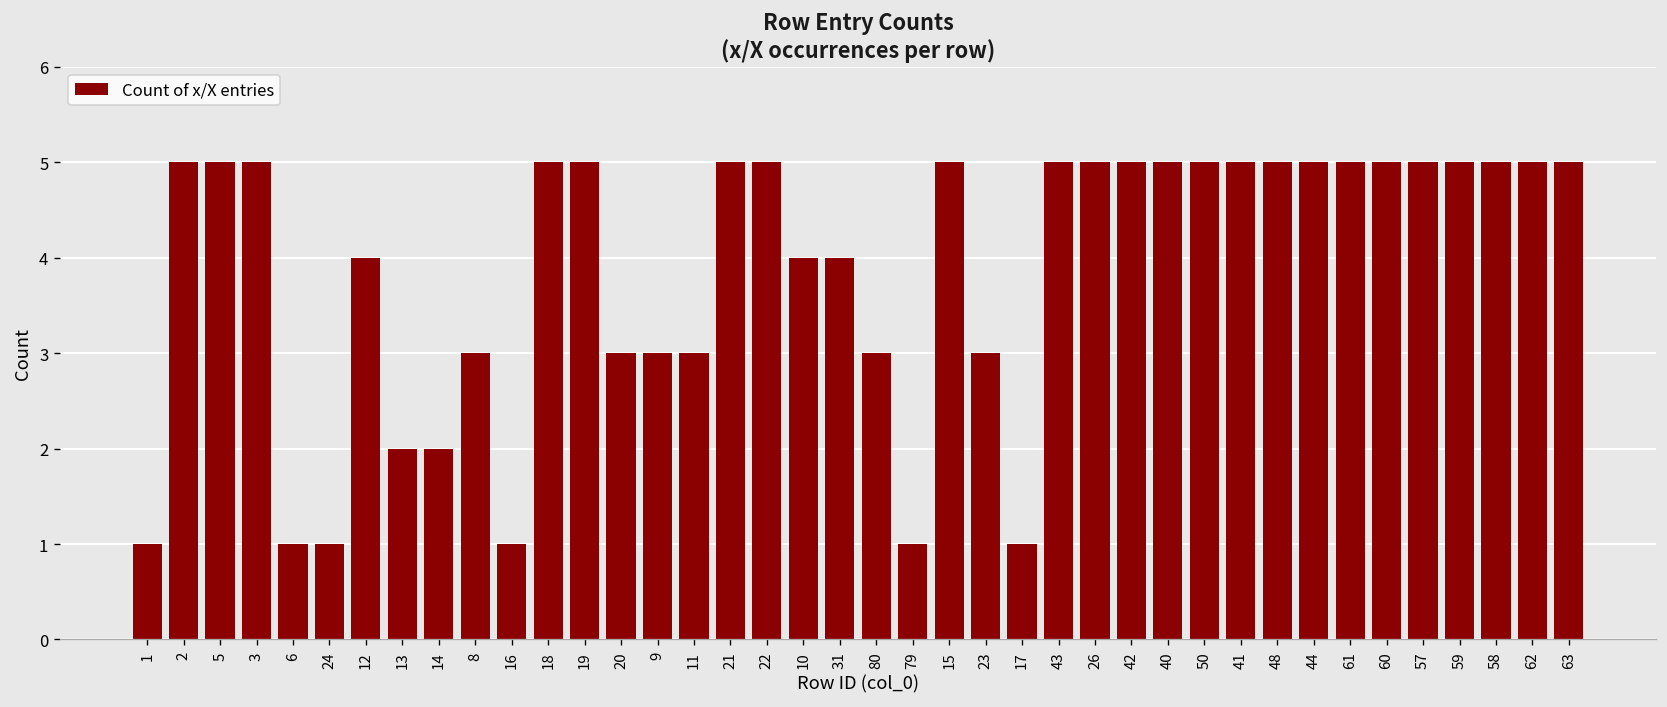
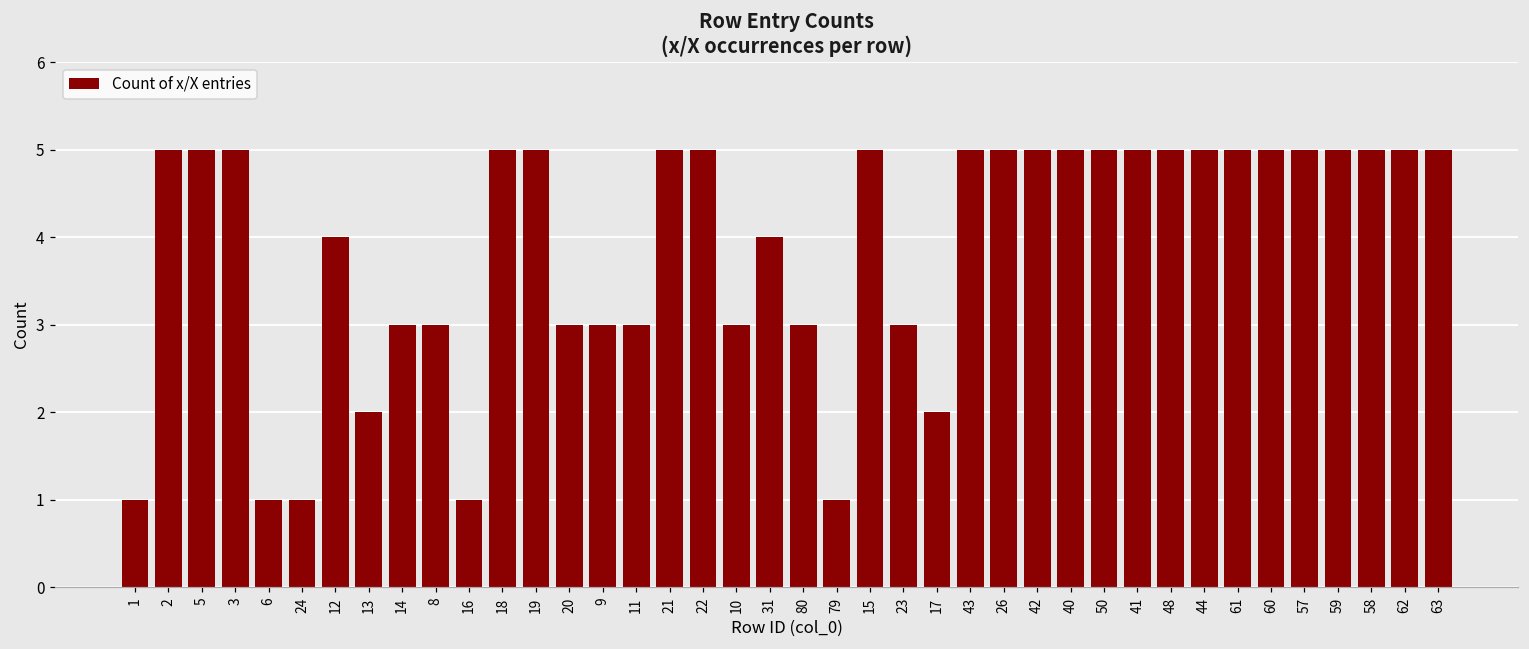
14: 2 -> 3
10: 4 -> 3
17: 1 -> 2
